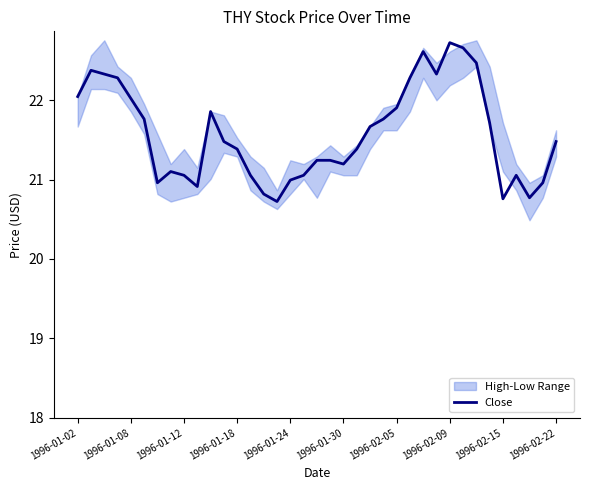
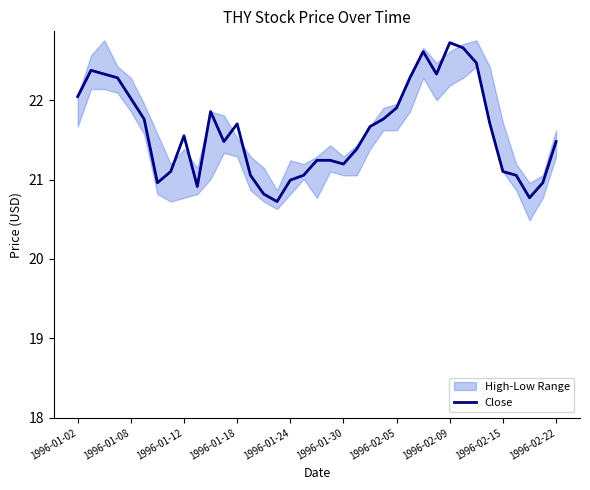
Close, 1996-01-12: 21.1 -> 21.6
Close, 1996-01-18: 21.4 -> 21.7
Close, 1996-02-15: 20.8 -> 21.1
